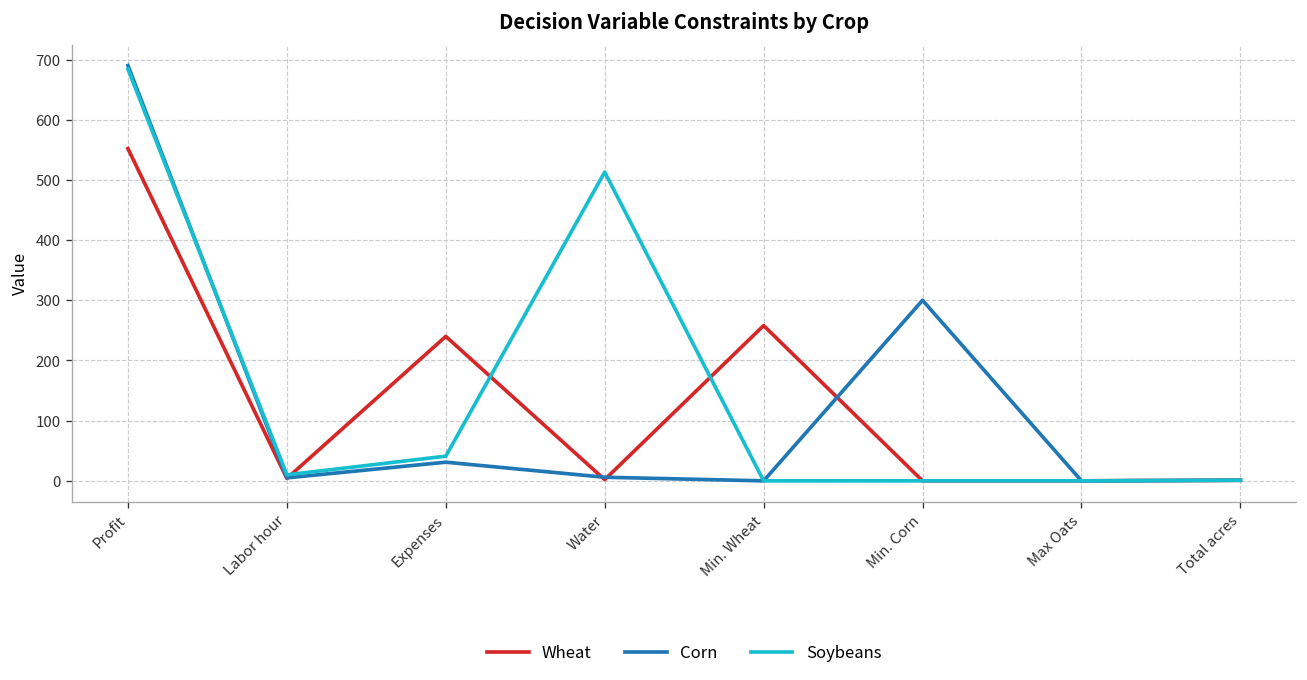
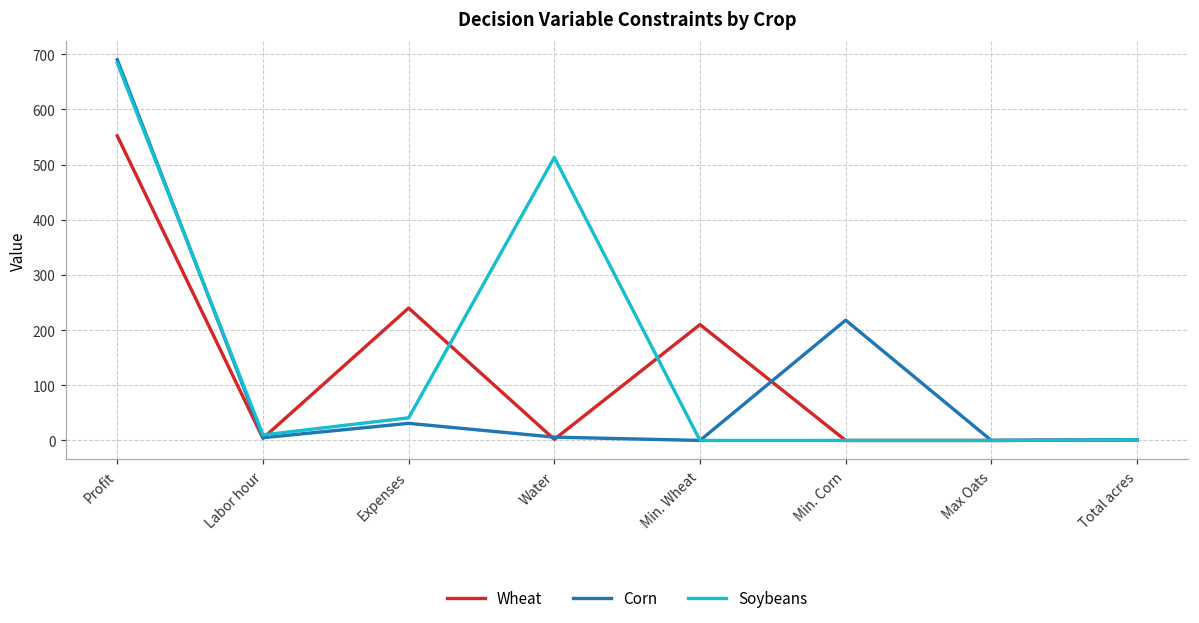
Wheat, Min. Wheat: 260 -> 210
Corn, Min. Corn: 300 -> 220
